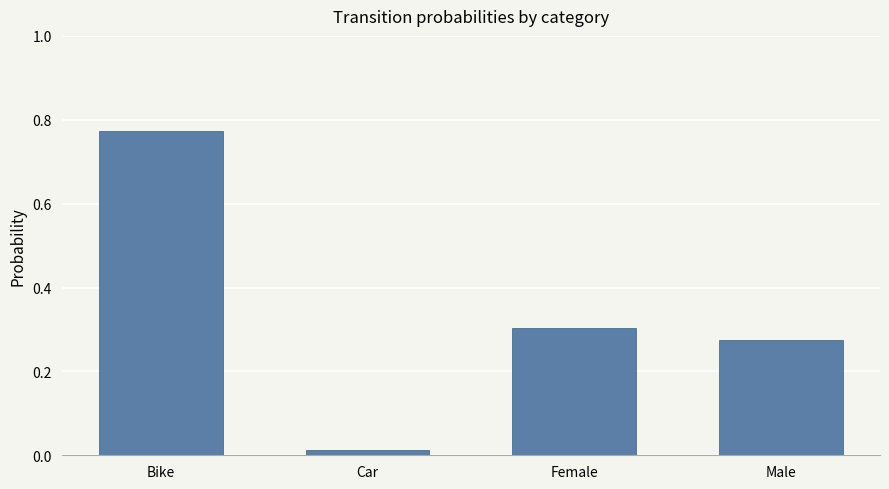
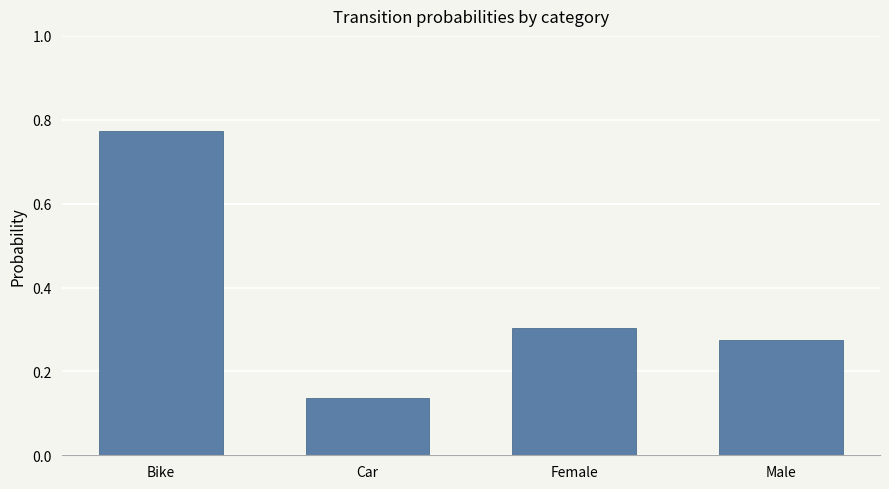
Car: 0.01 -> 0.14
